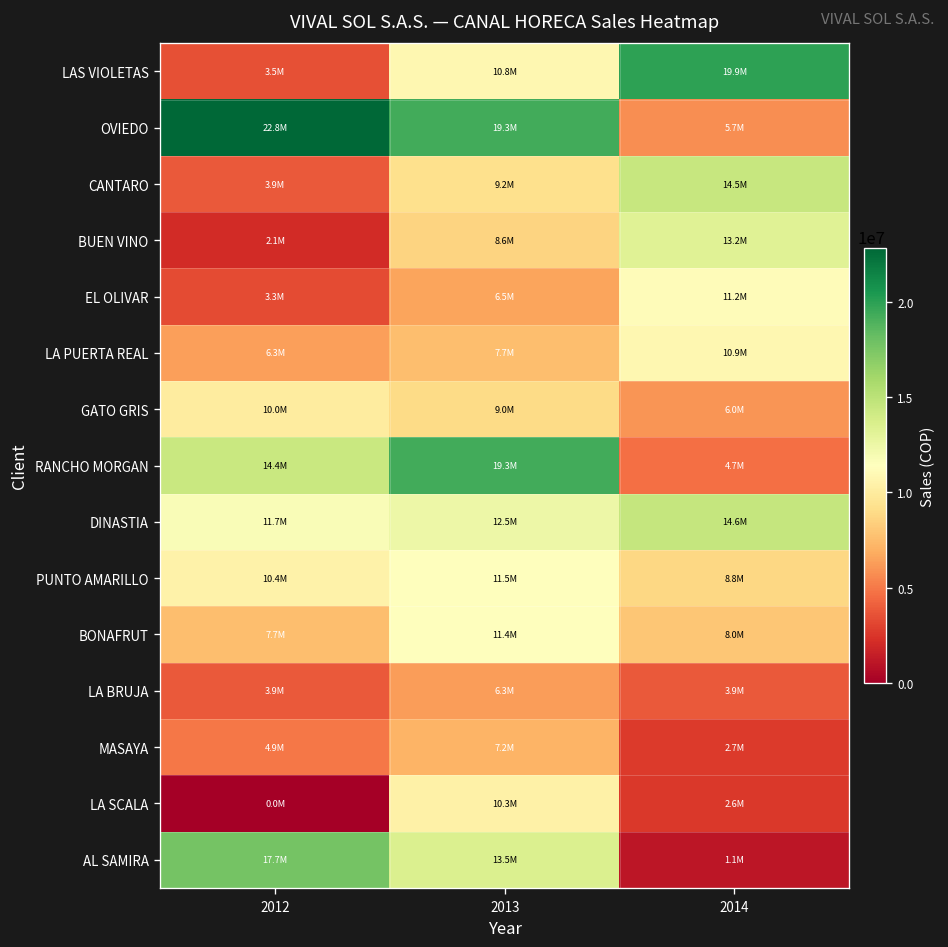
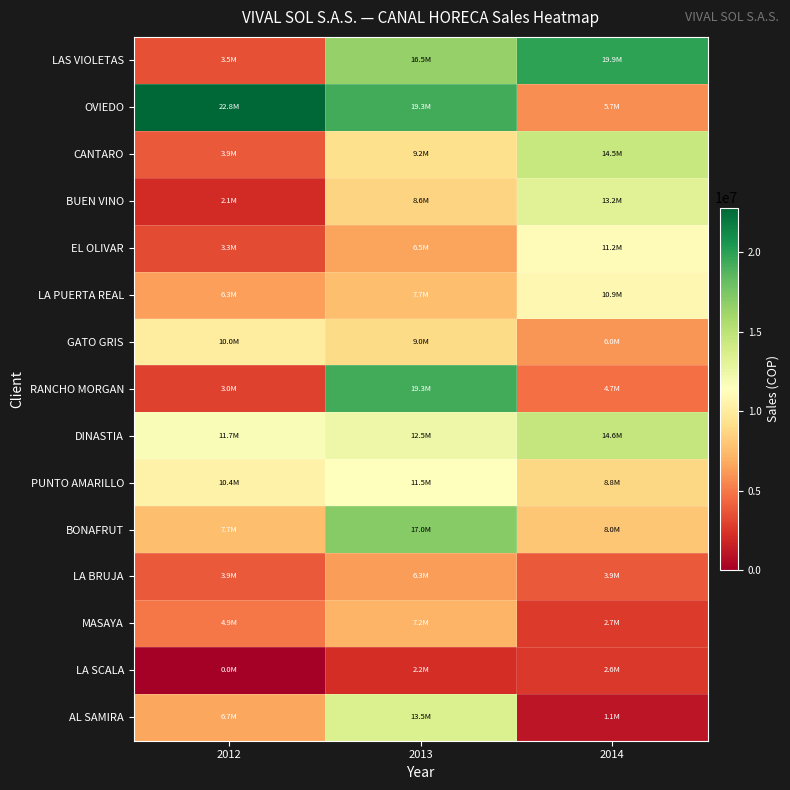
LAS VIOLETAS, 2013: 10.8M -> 16.5M
RANCHO MORGAN, 2012: 14.4M -> 3.0M
BONAFRUT, 2013: 11.4M -> 17.0M
LA SCALA, 2013: 10.3M -> 2.2M
AL SAMIRA, 2012: 17.7M -> 6.7M
